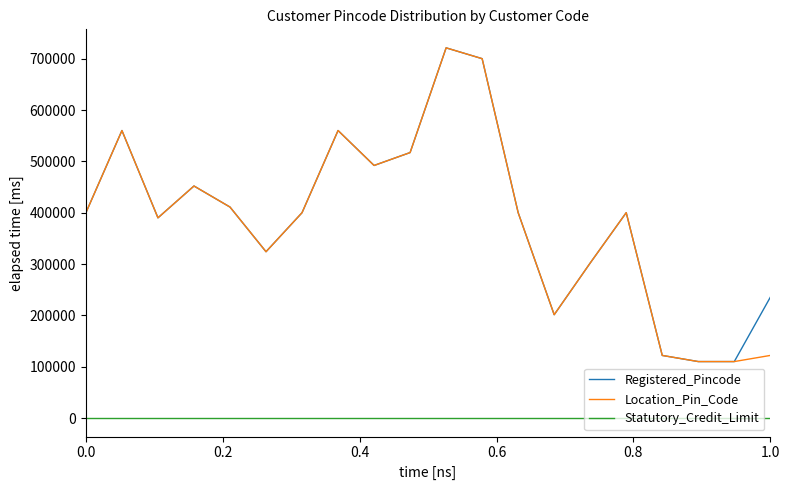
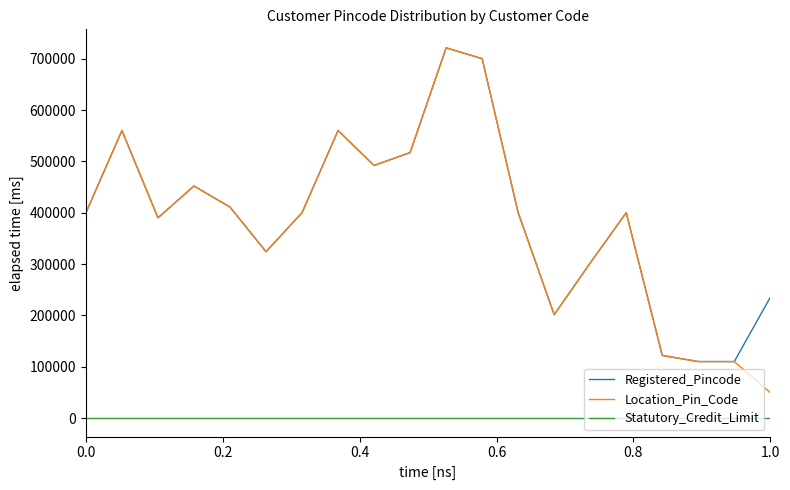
Location_Pin_Code, 1.0: 120000 -> 50000
